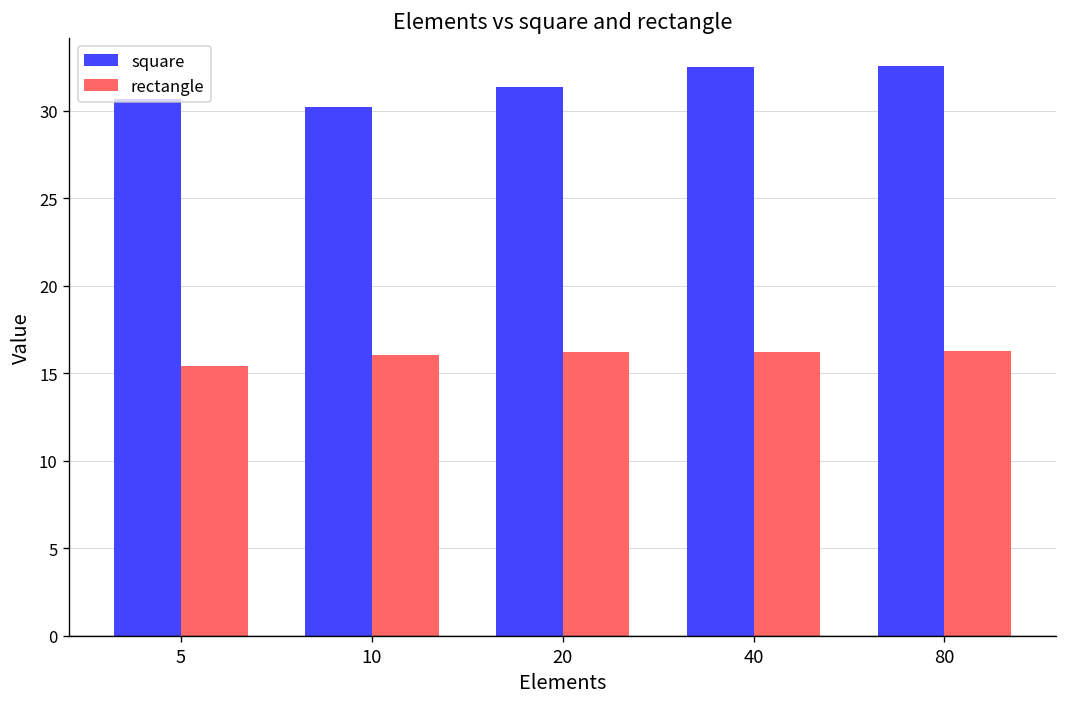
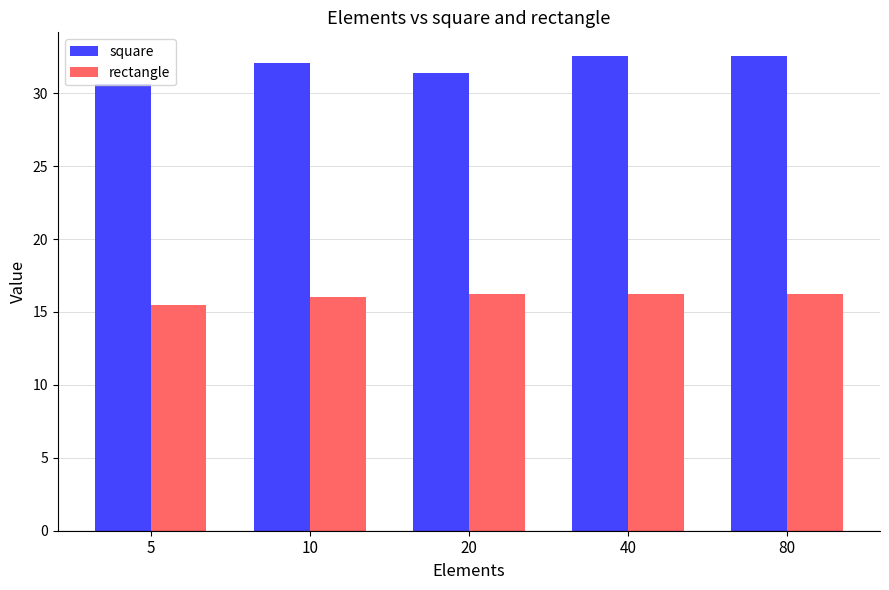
square, 10: 30.2 -> 32.1
